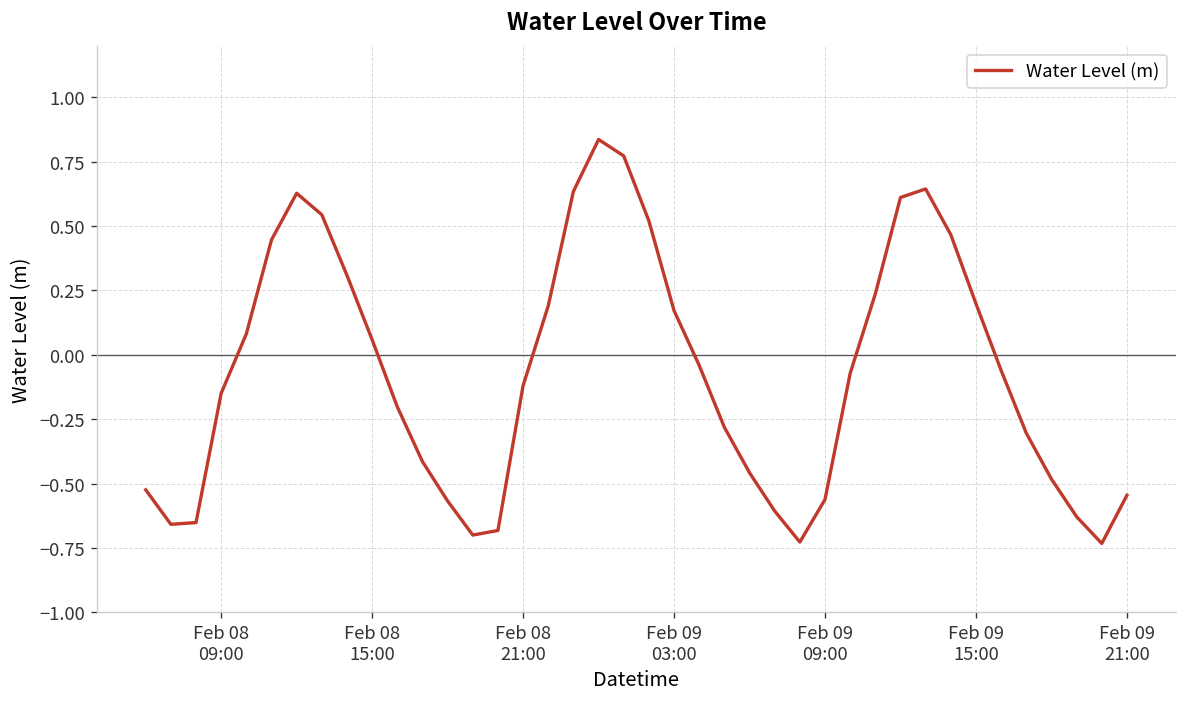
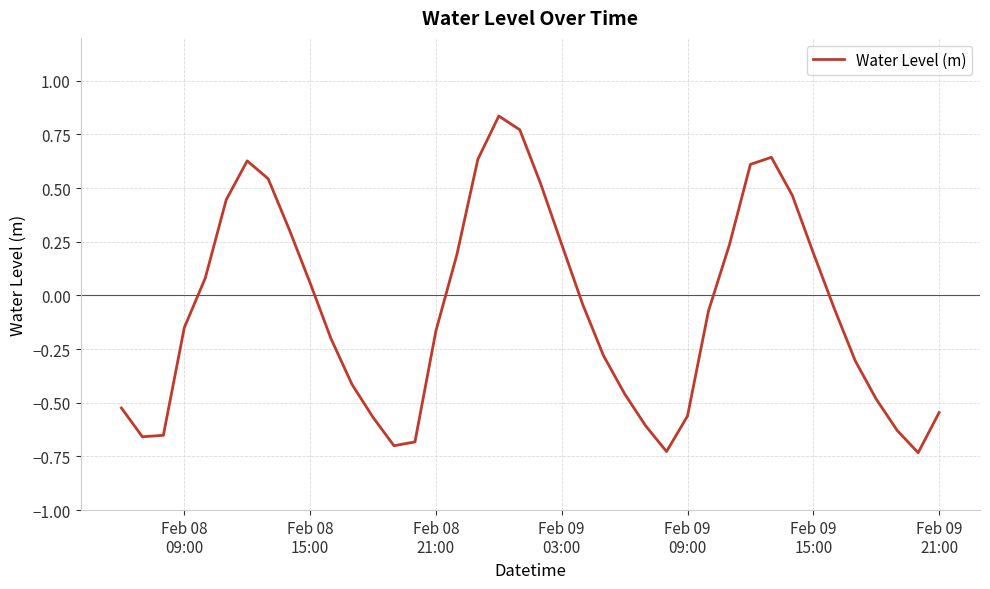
Feb 08 21:00: -0.12 -> -0.17
Feb 09 03:00: 0.17 -> 0.24
